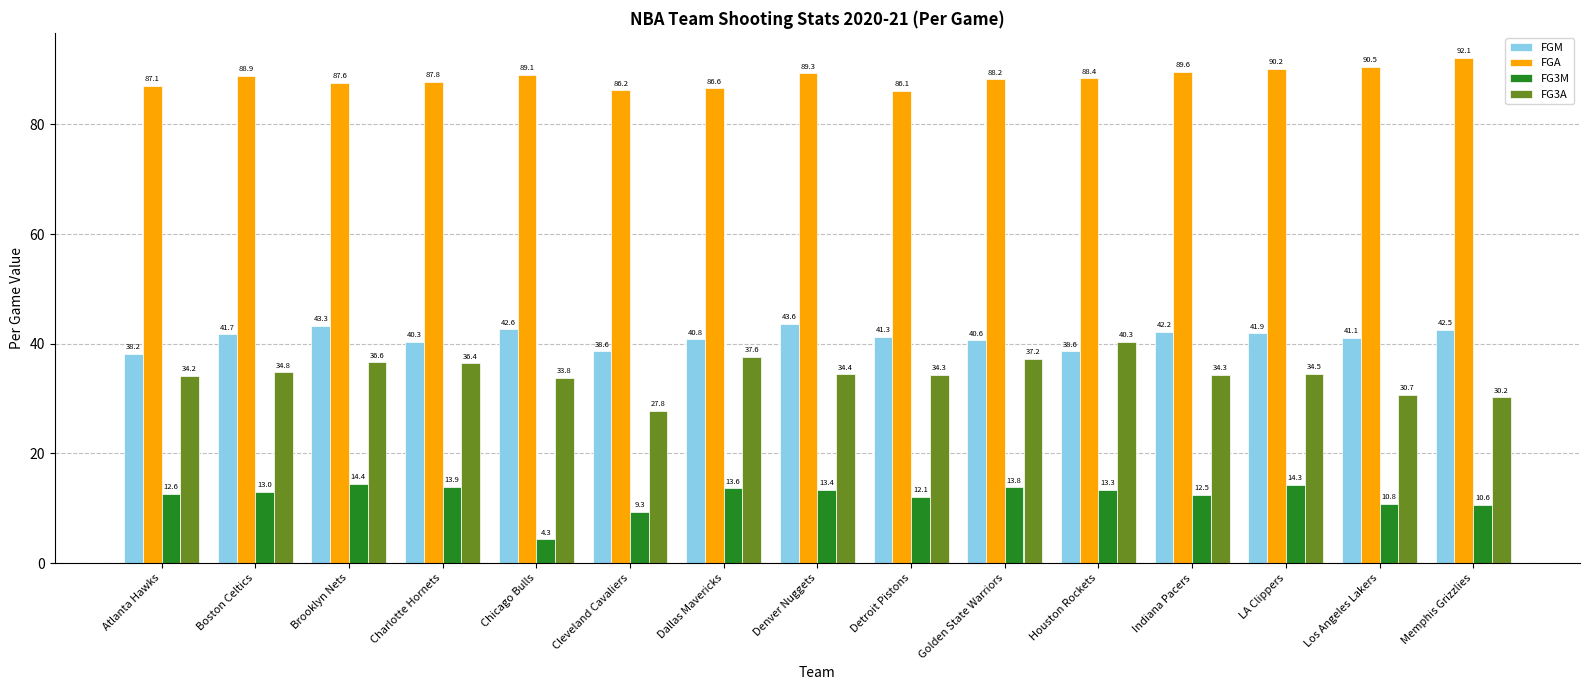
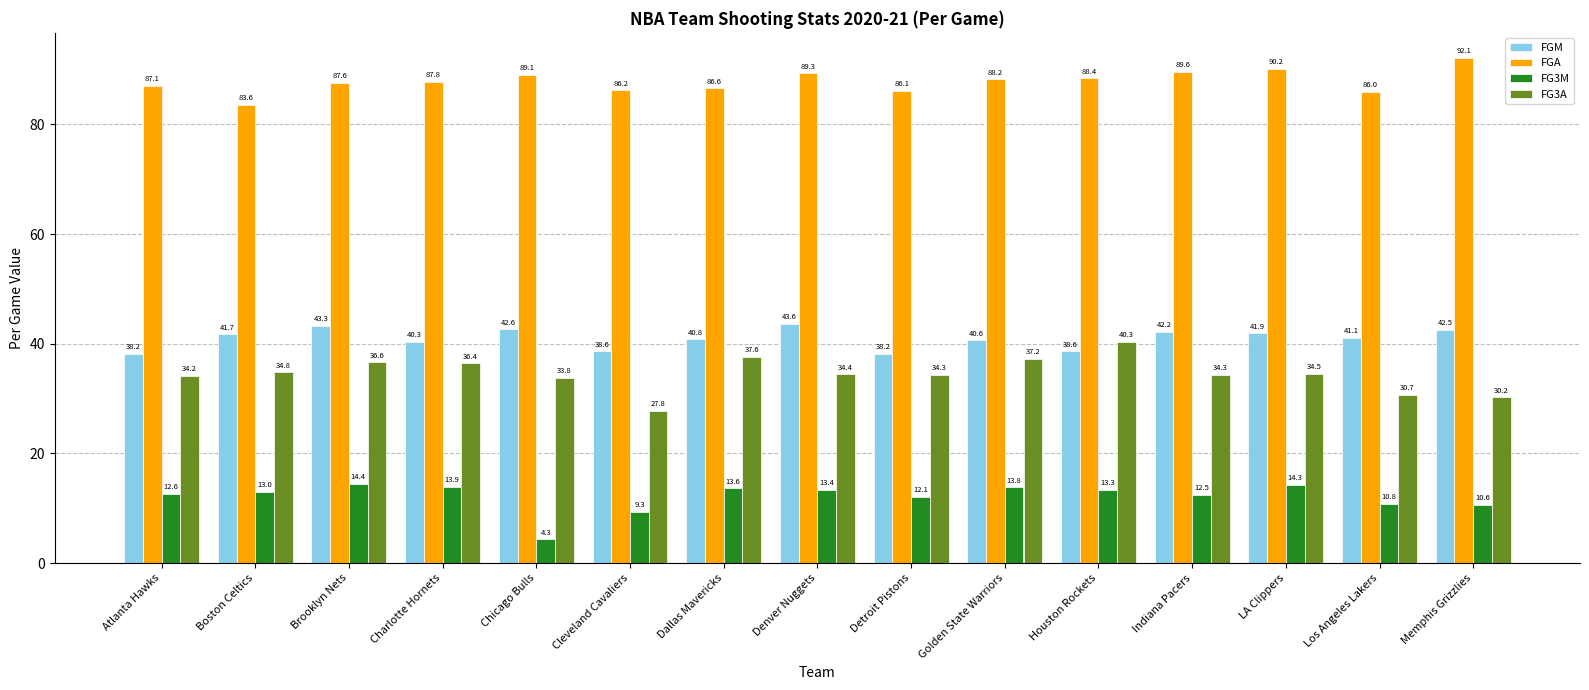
FGA, Boston Celtics: 88.9 -> 83.6
FGM, Detroit Pistons: 41.3 -> 38.2
FGA, Los Angeles Lakers: 90.5 -> 86.0
